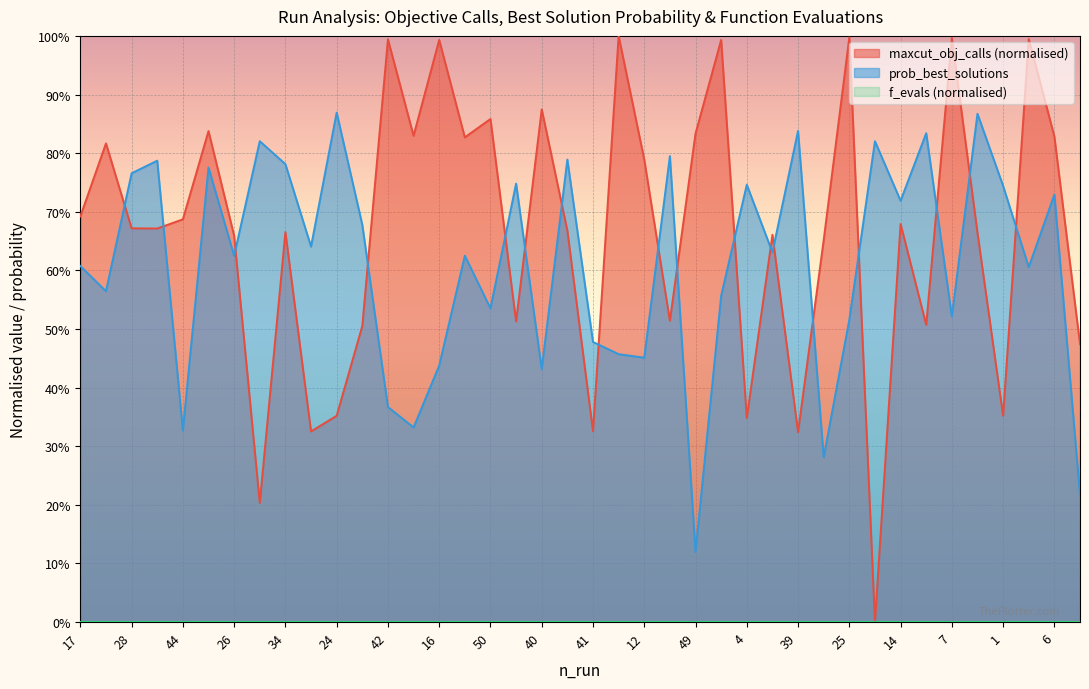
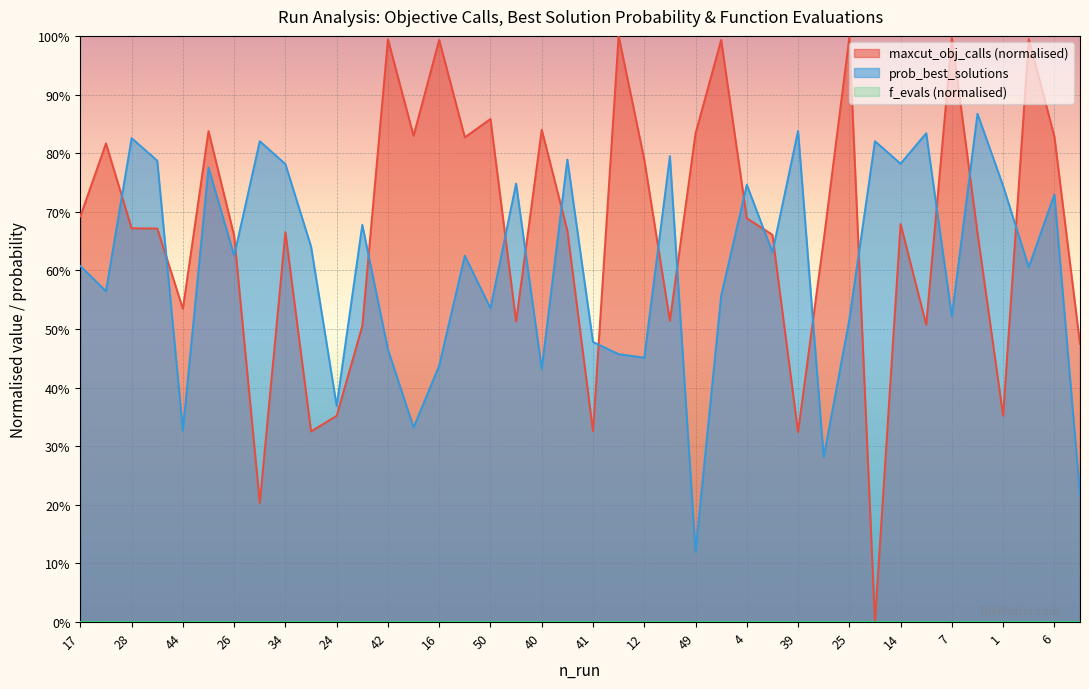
prob_best_solutions, 28: 77% -> 83%
maxcut_obj_calls (normalised), 44: 69% -> 53%
prob_best_solutions, 24: 87% -> 37%
prob_best_solutions, 42: 37% -> 46%
maxcut_obj_calls (normalised), 40: 87% -> 84%
maxcut_obj_calls (normalised), 4: 35% -> 69%
prob_best_solutions, 14: 72% -> 78%
